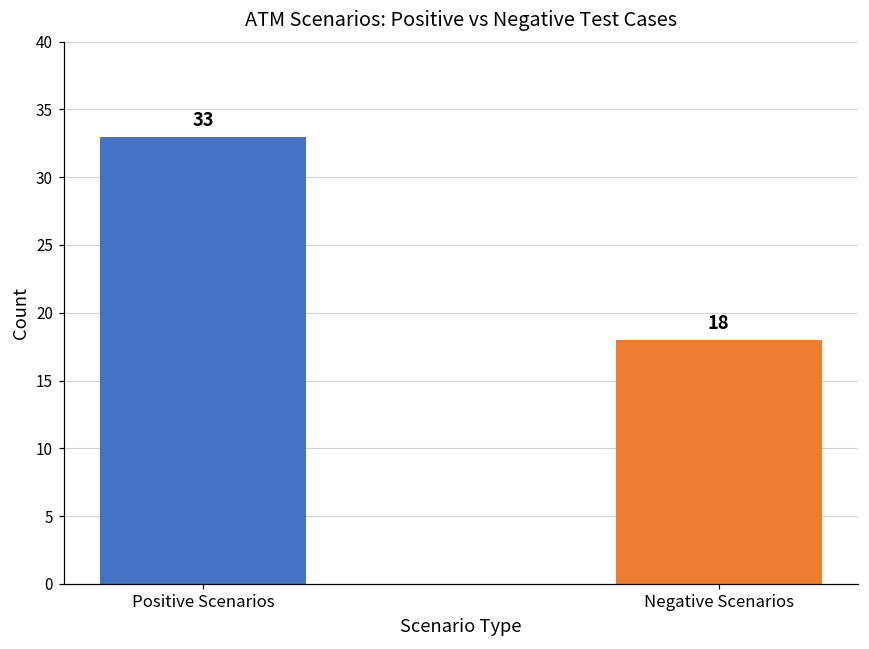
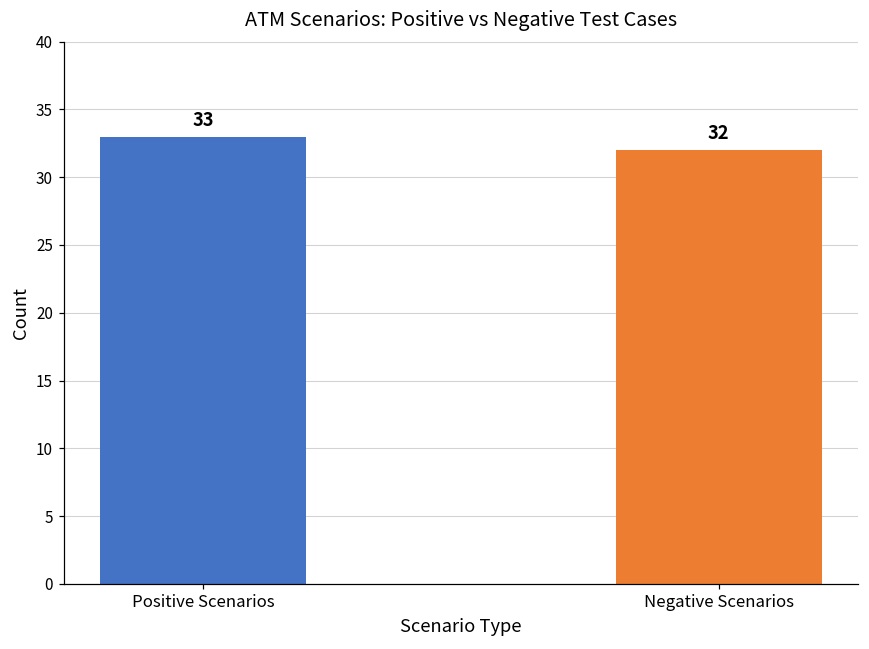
Negative Scenarios: 18 -> 32
